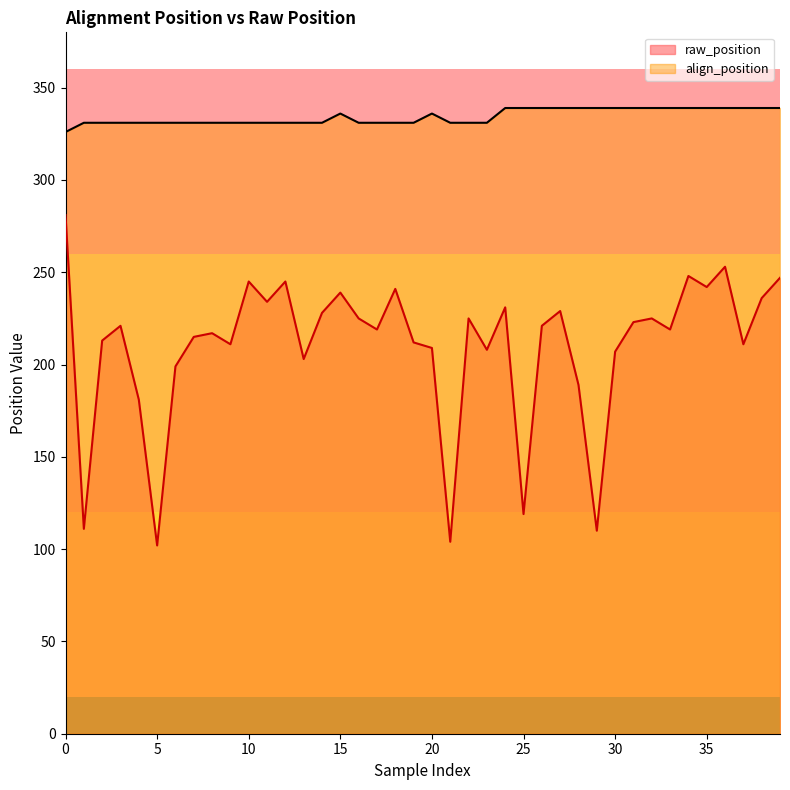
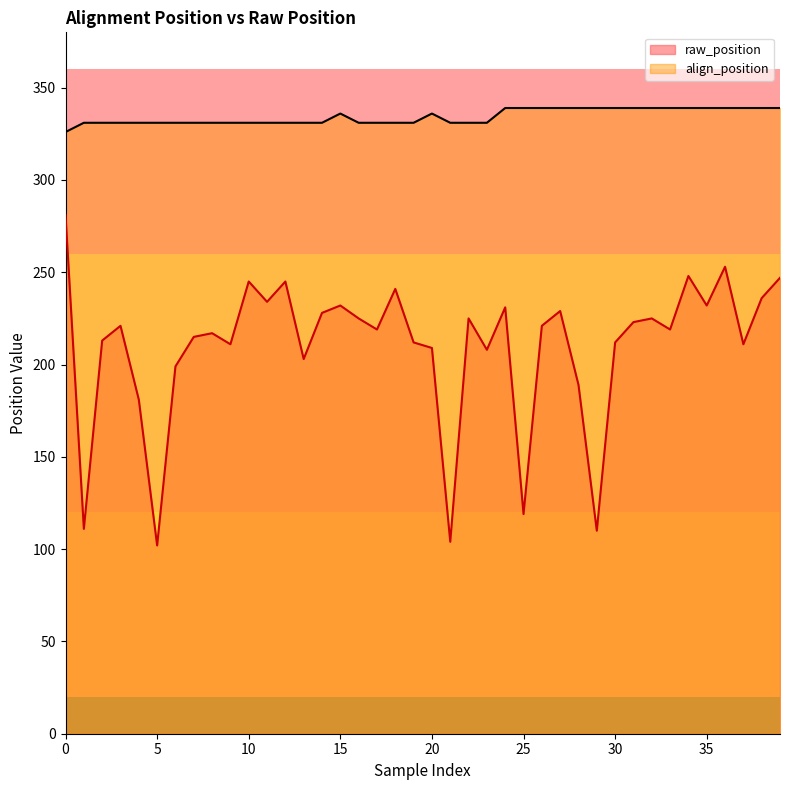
raw_position, 15: 239 -> 232
raw_position, 30: 207 -> 212
raw_position, 35: 242 -> 232
